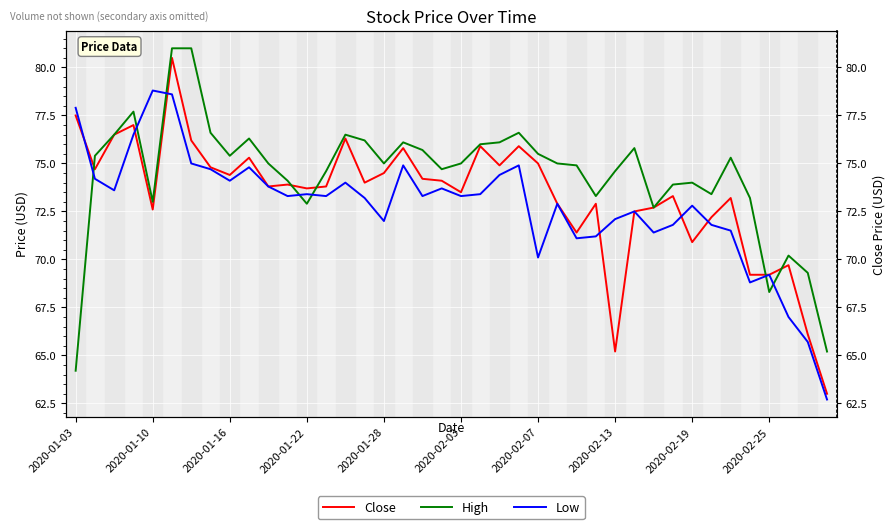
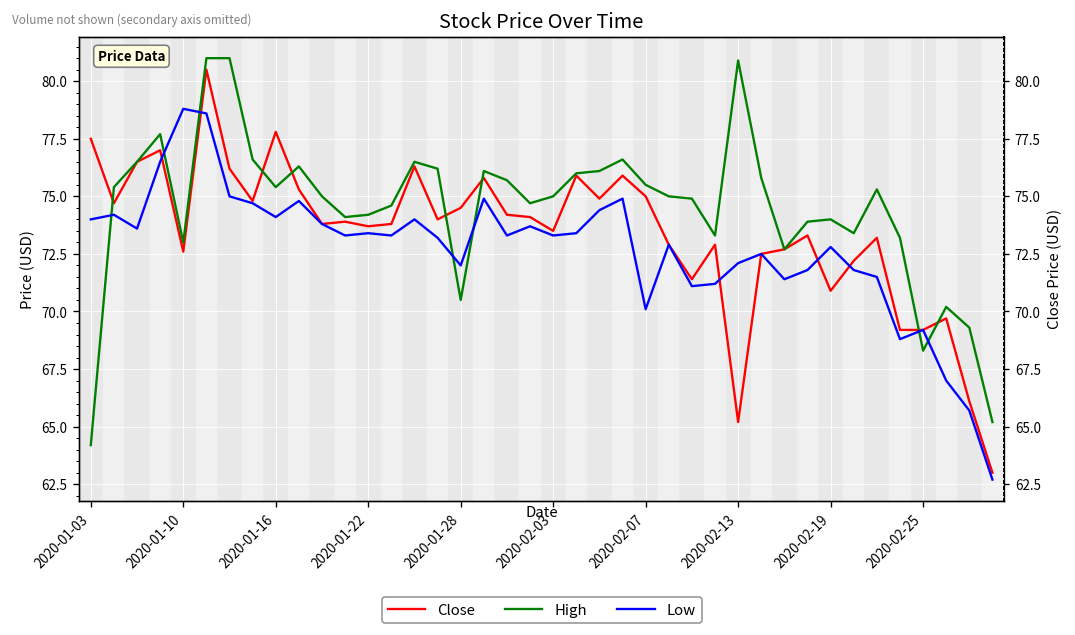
Low, 2020-01-03: 77.9 -> 74.0
Close, 2020-01-16: 74.4 -> 77.8
High, 2020-01-22: 72.9 -> 74.2
High, 2020-01-28: 75.0 -> 70.5
High, 2020-02-13: 74.6 -> 80.9
